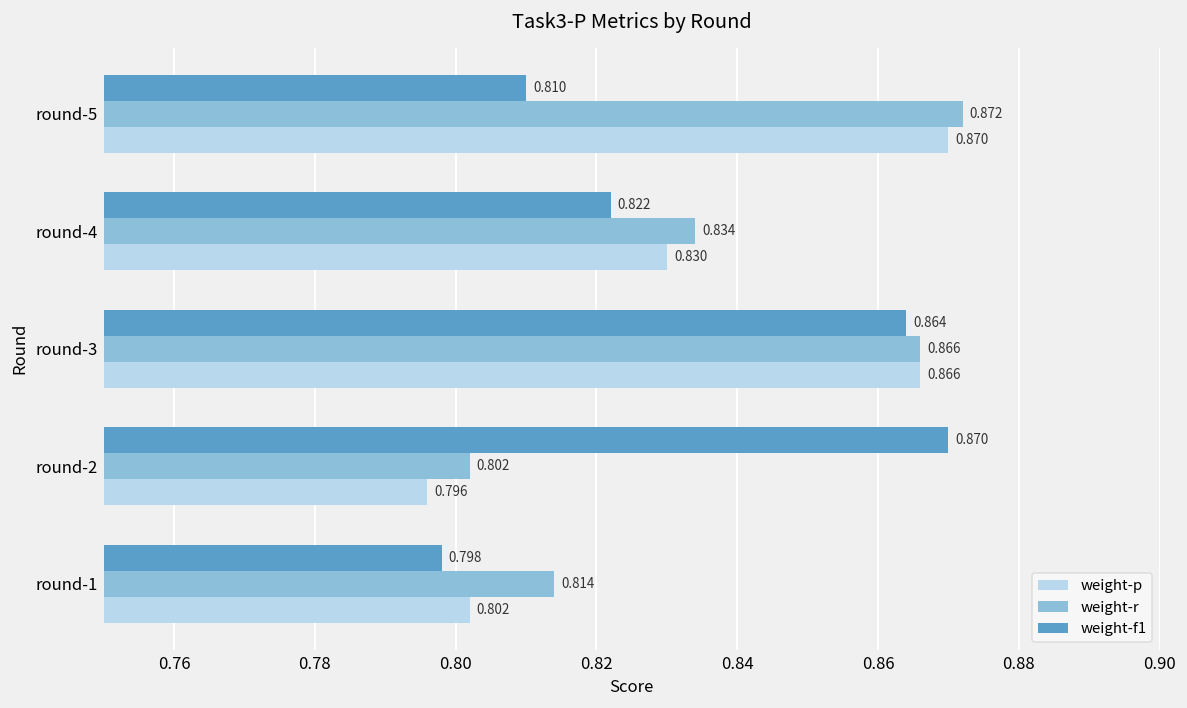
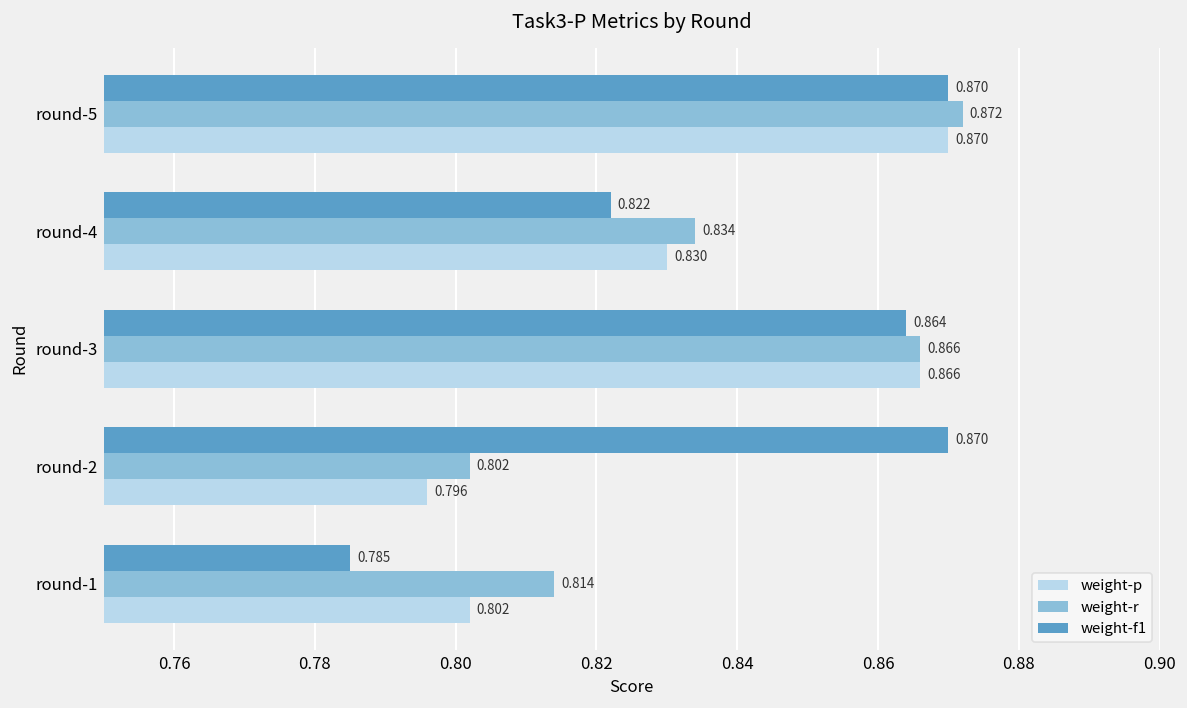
weight-f1, round-5: 0.810 -> 0.870
weight-f1, round-1: 0.798 -> 0.785
